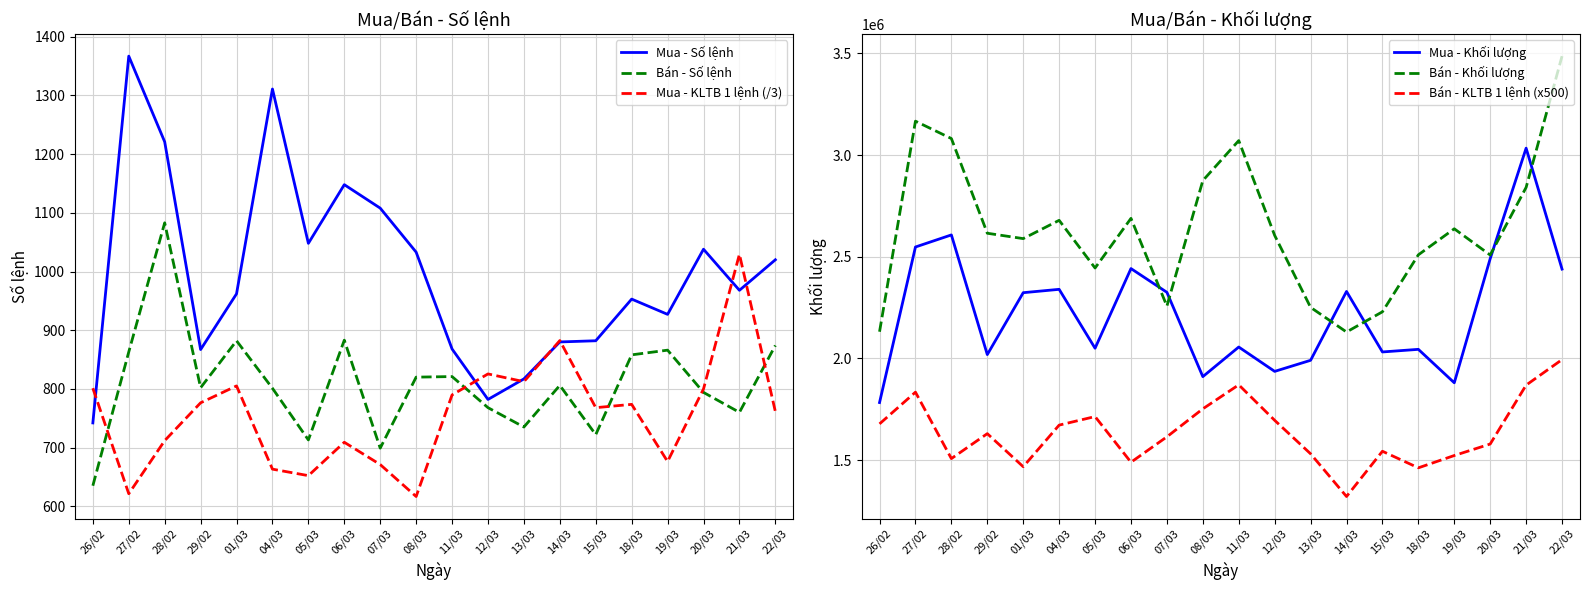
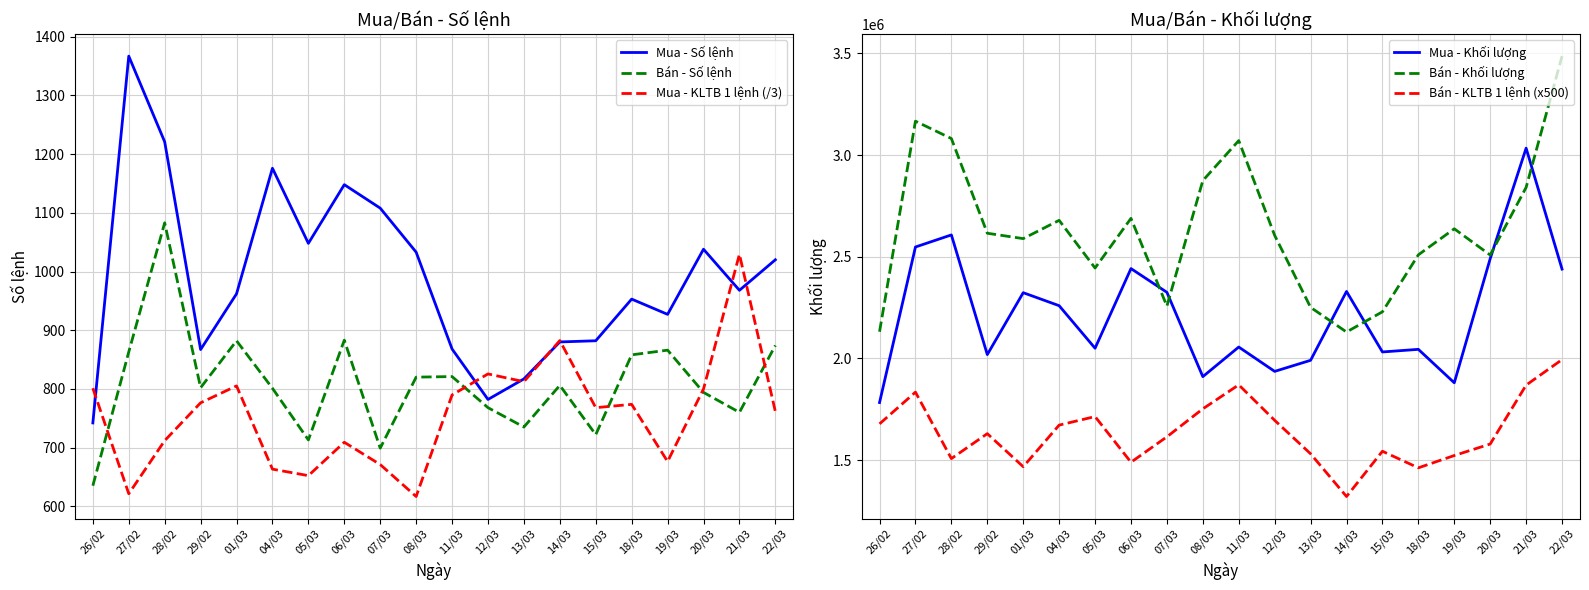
Mua/Bán - Số lệnh, Mua - Số lệnh, 04/03: 1310 -> 1180
Mua/Bán - Khối lượng, Mua - Khối lượng, 04/03: 2340000 -> 2260000
